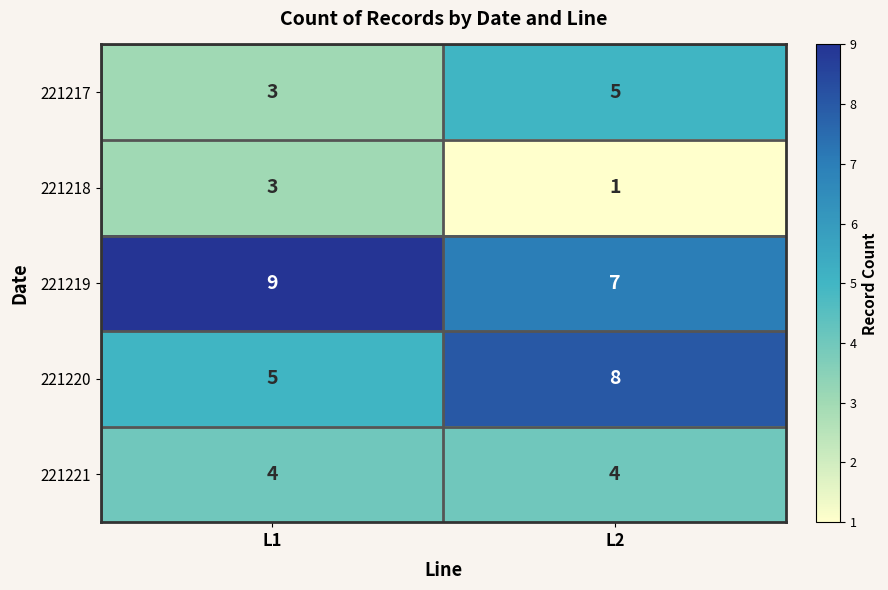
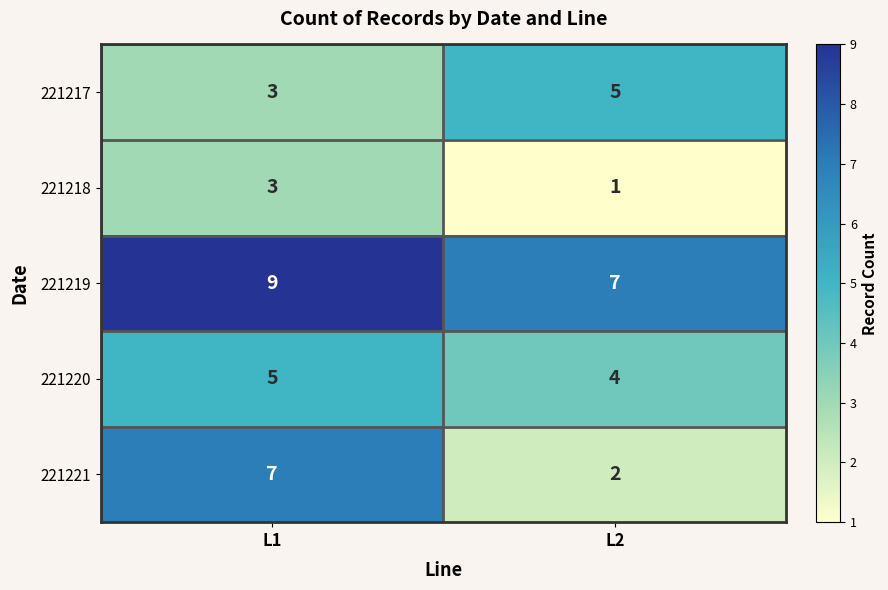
221220, L2: 8 -> 4
221221, L1: 4 -> 7
221221, L2: 4 -> 2
